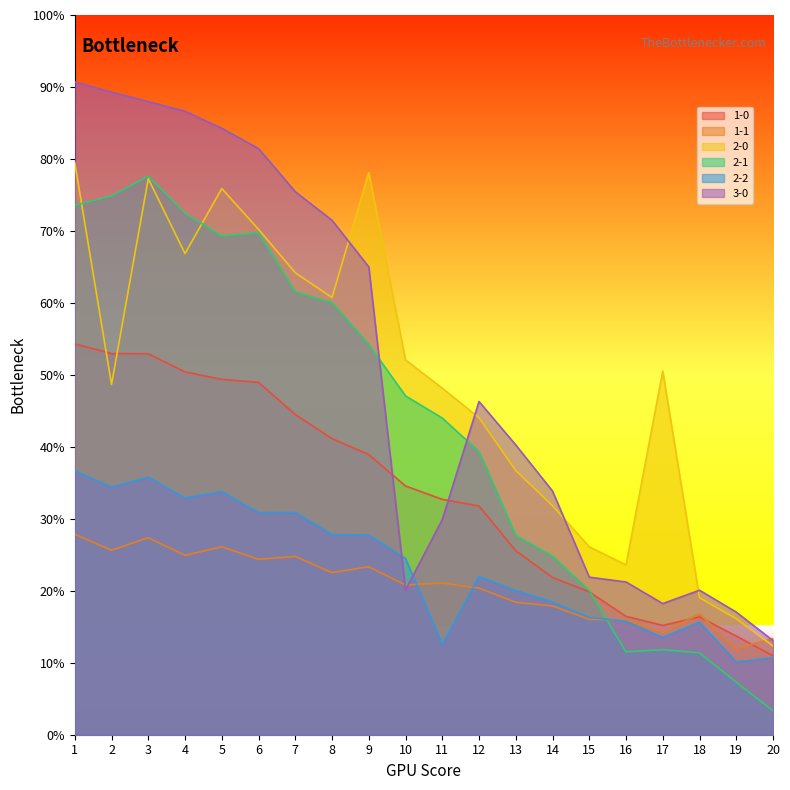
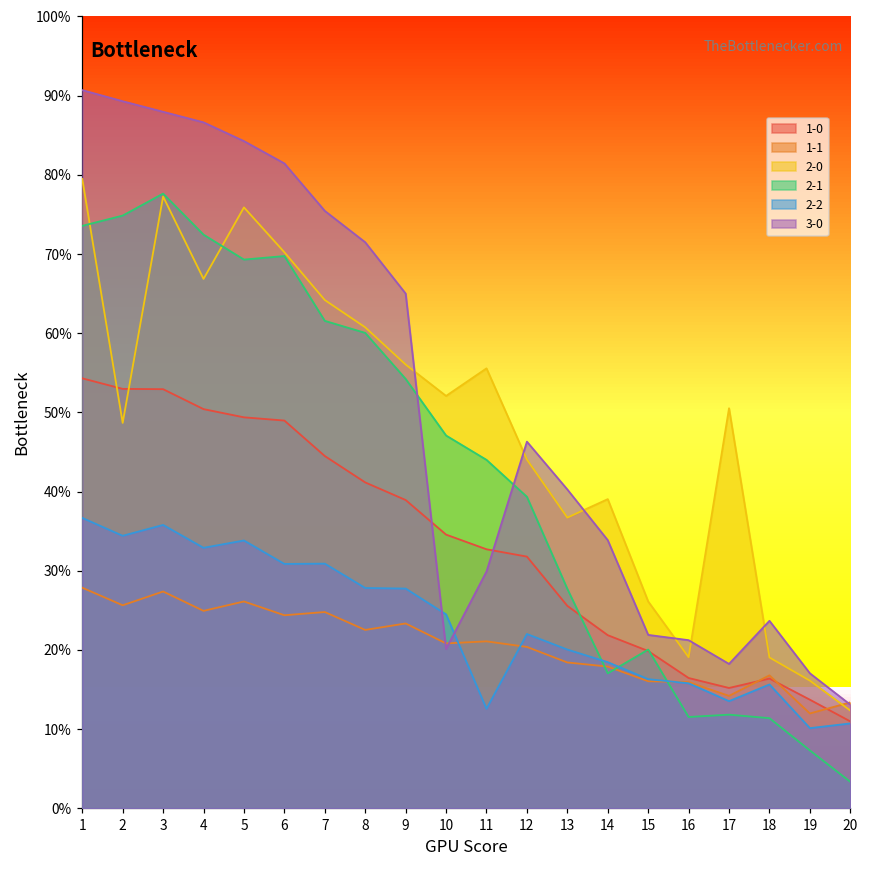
2-0, 9: 78% -> 56%
2-0, 11: 48% -> 56%
2-0, 14: 32% -> 39%
2-1, 14: 25% -> 17%
2-0, 16: 24% -> 19%
3-0, 18: 20% -> 24%
